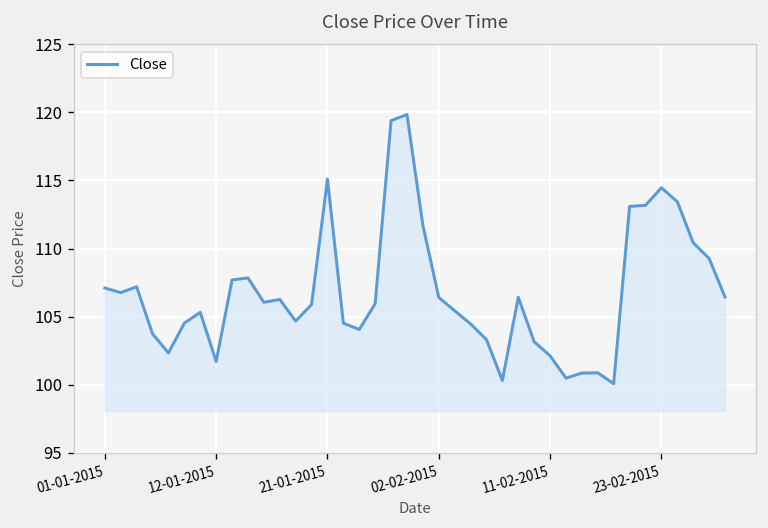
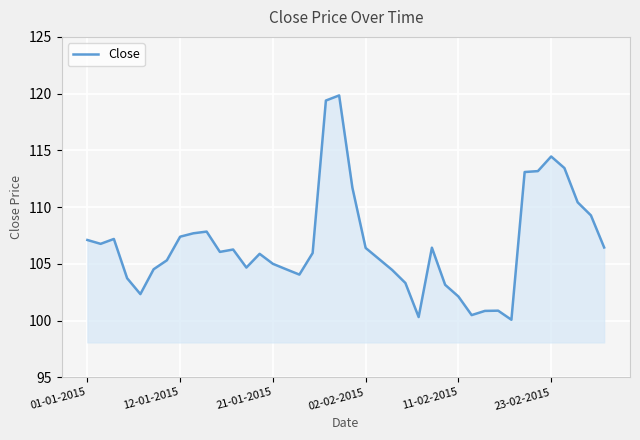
12-01-2015: 101.7 -> 107.4
21-01-2015: 115.1 -> 105.0
